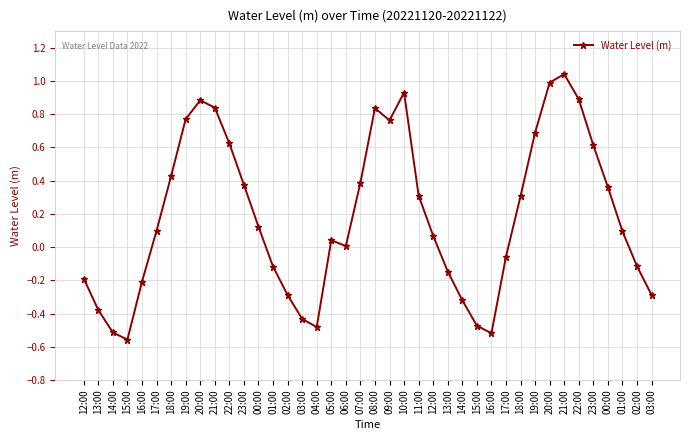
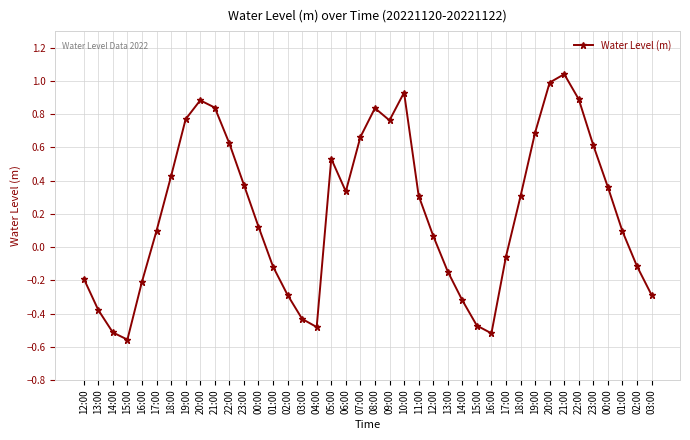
05:00: 0.04 -> 0.53
06:00: 0.01 -> 0.33
07:00: 0.39 -> 0.66
